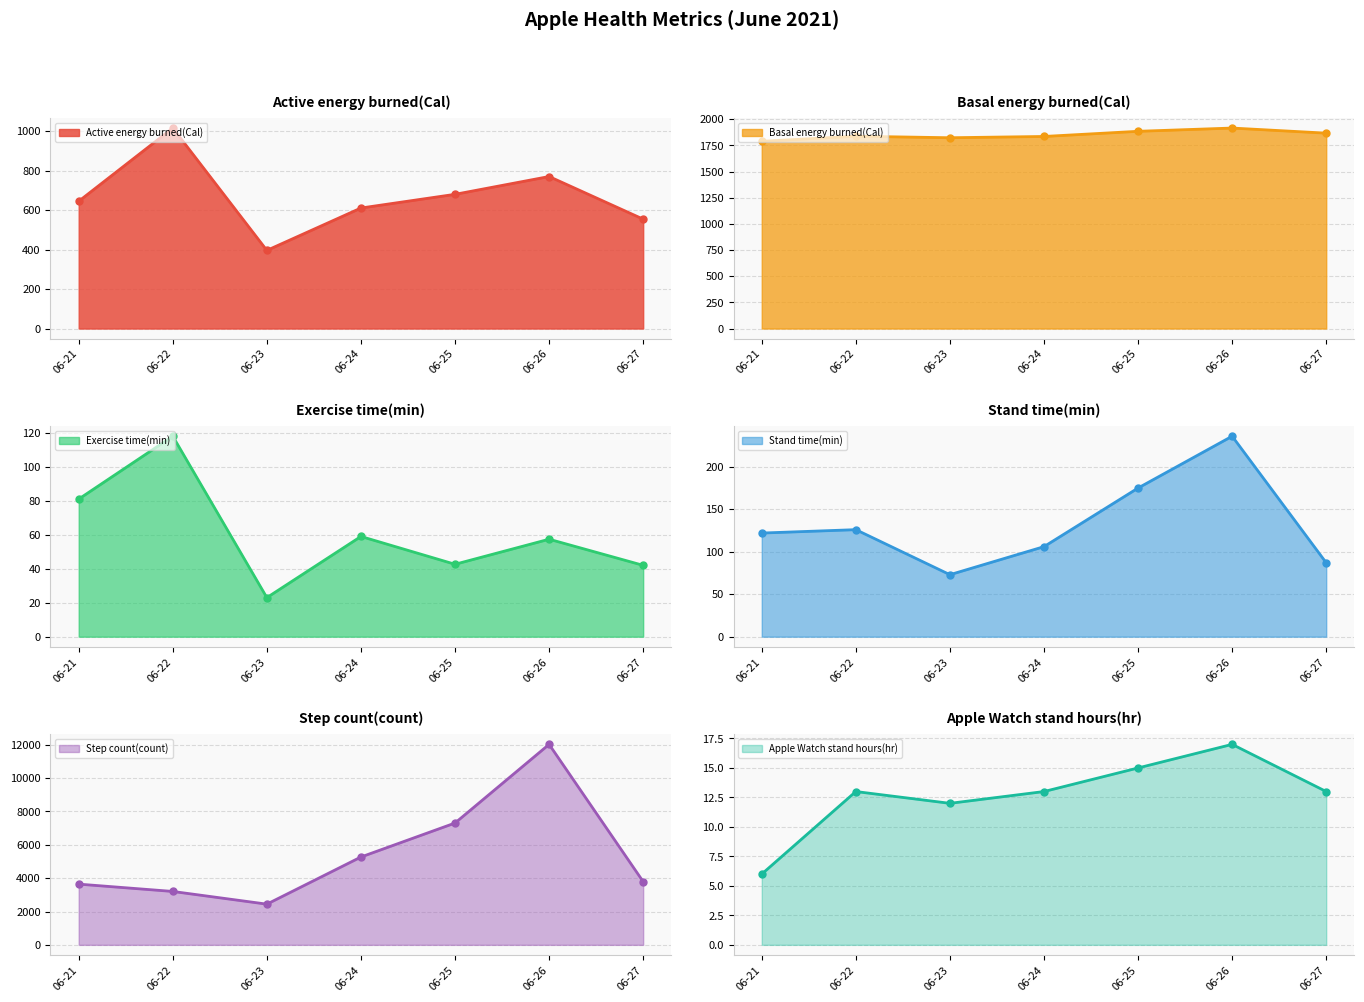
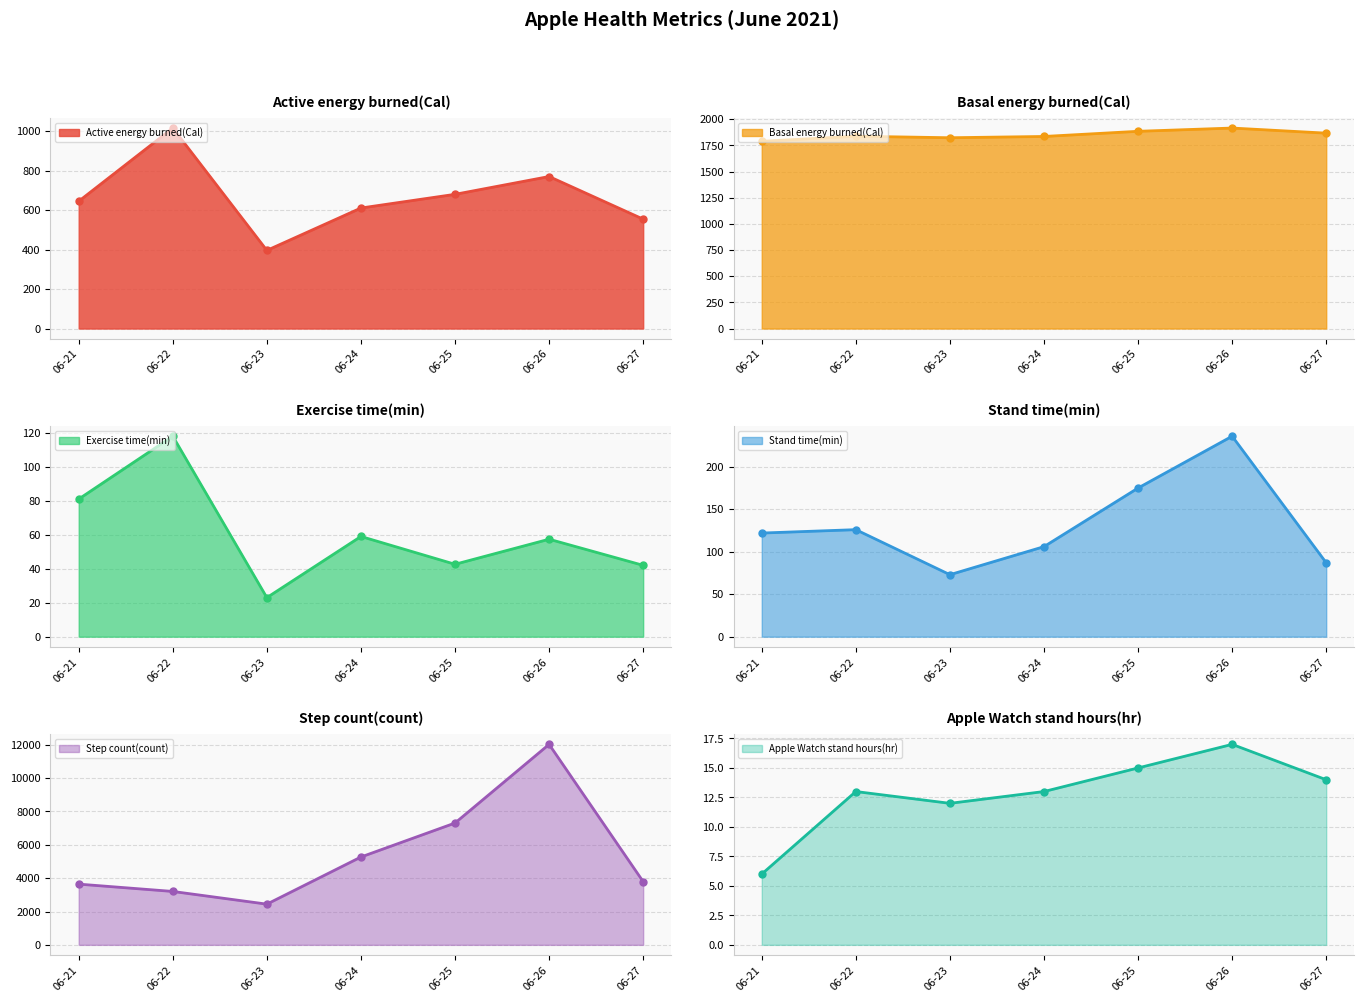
Apple Watch stand hours(hr), 06-27: 13 -> 14
